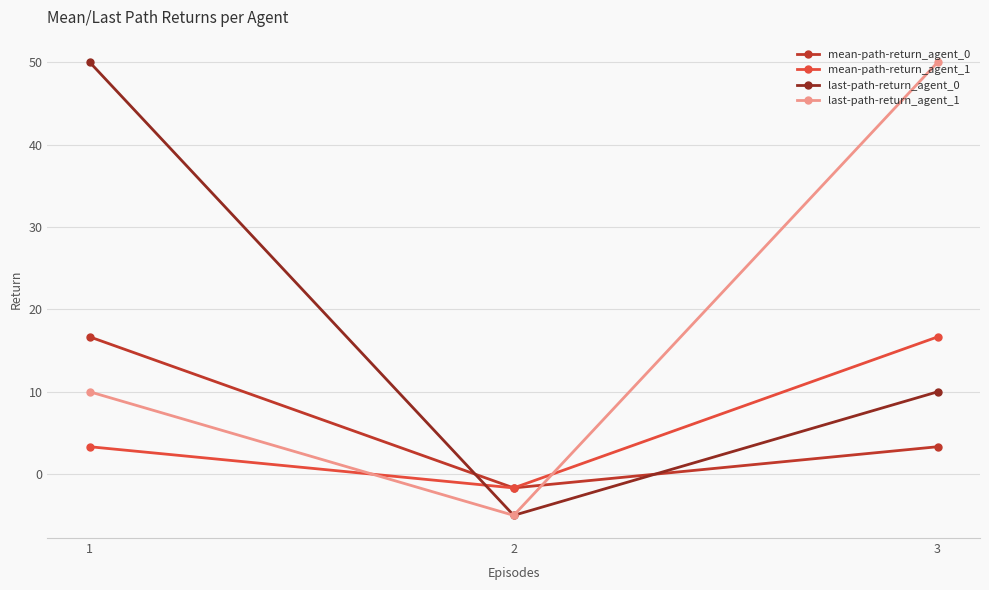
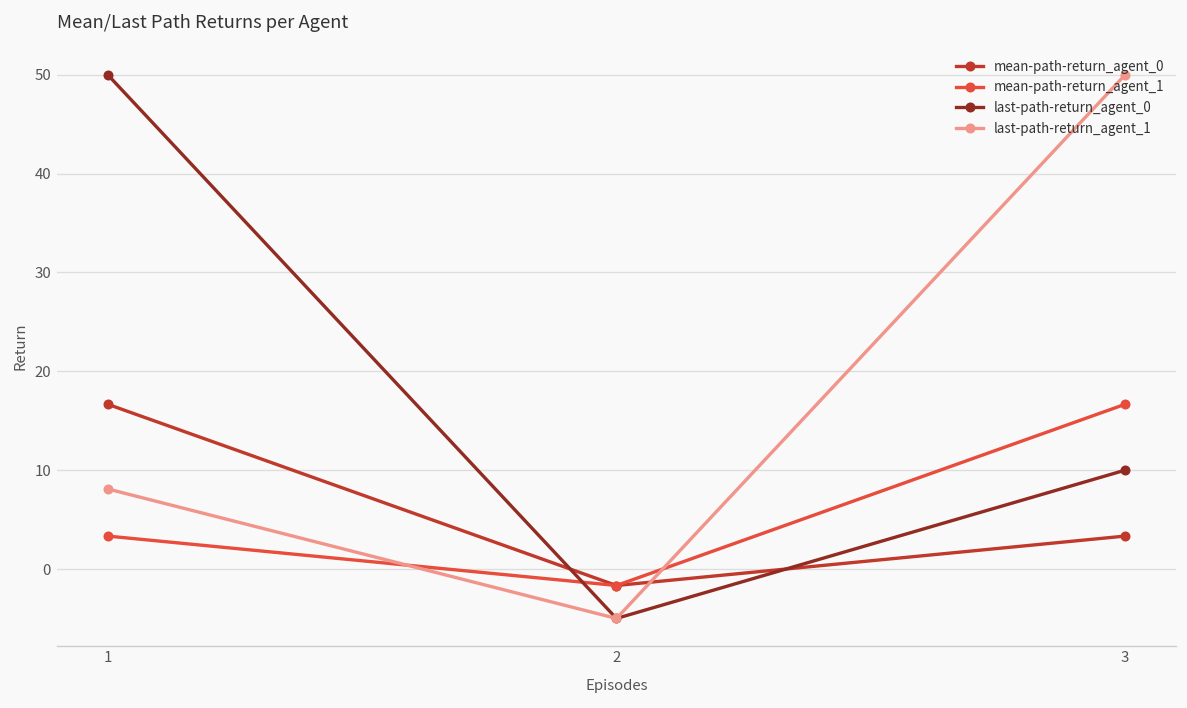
last-path-return_agent_1, 1: 10 -> 8
